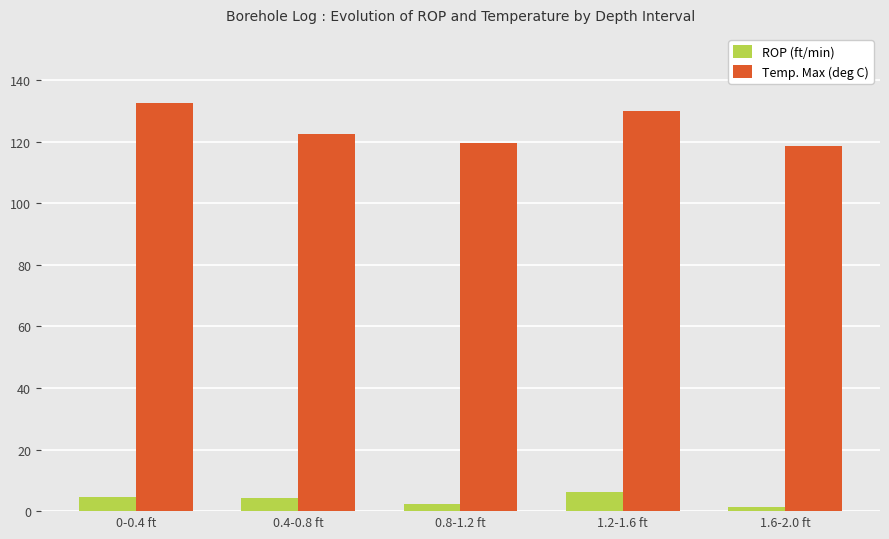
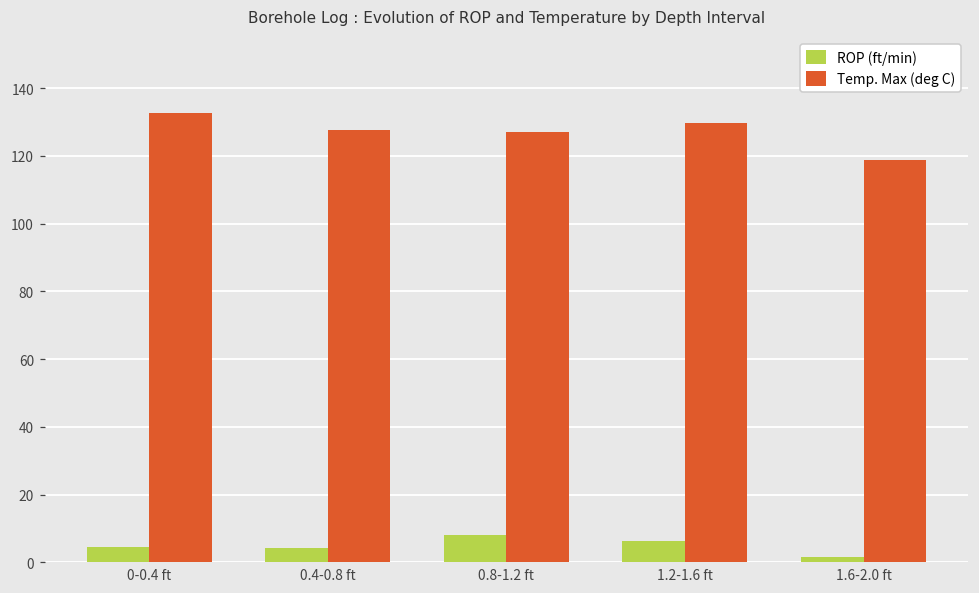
Temp. Max (deg C), 0.4-0.8 ft: 123 -> 128
ROP (ft/min), 0.8-1.2 ft: 2 -> 8
Temp. Max (deg C), 0.8-1.2 ft: 120 -> 127
